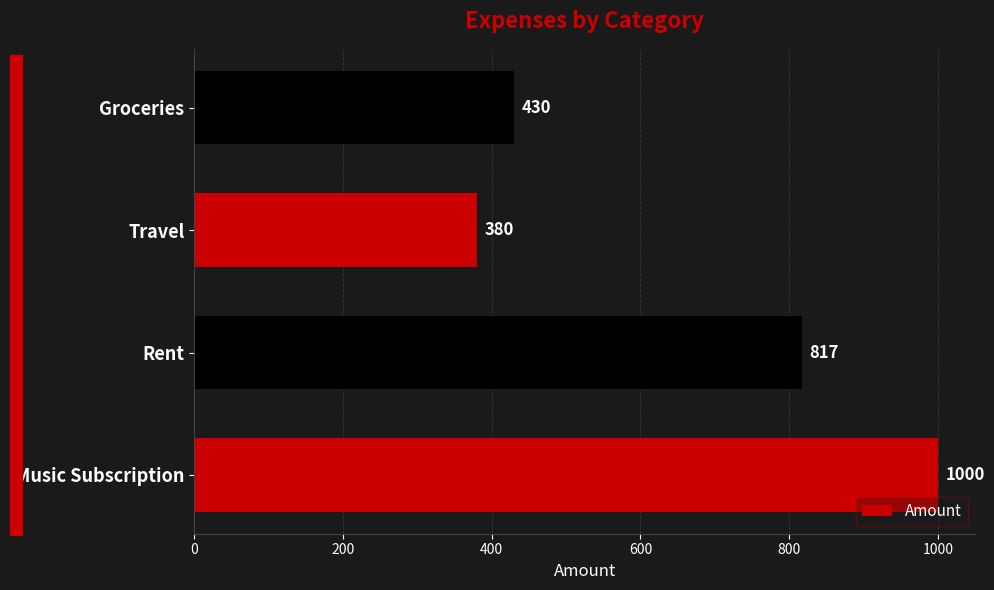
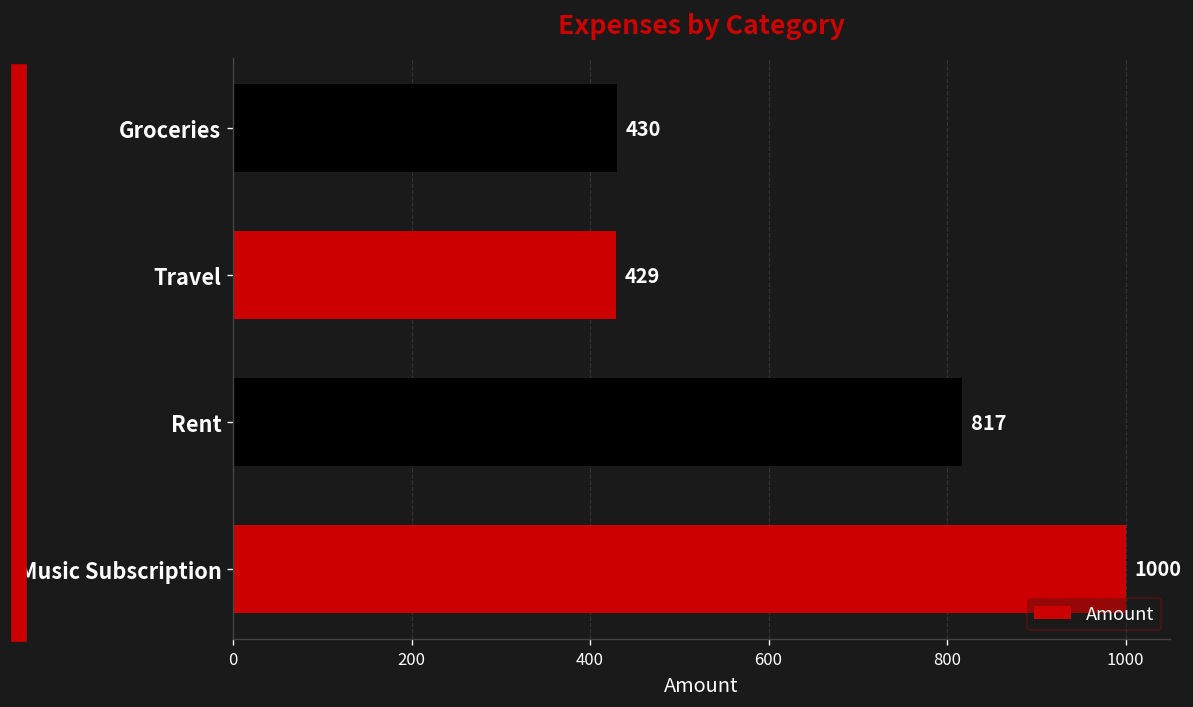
Travel: 380 -> 429
